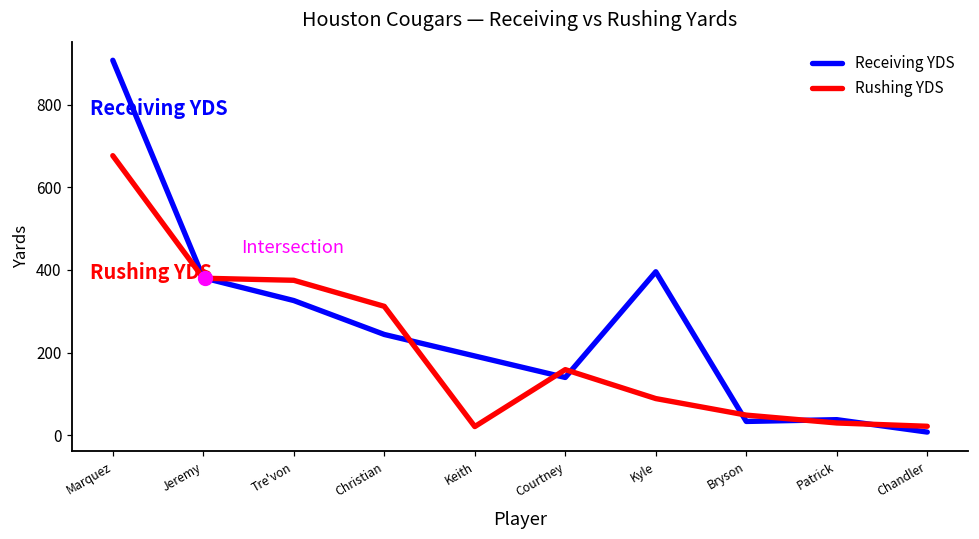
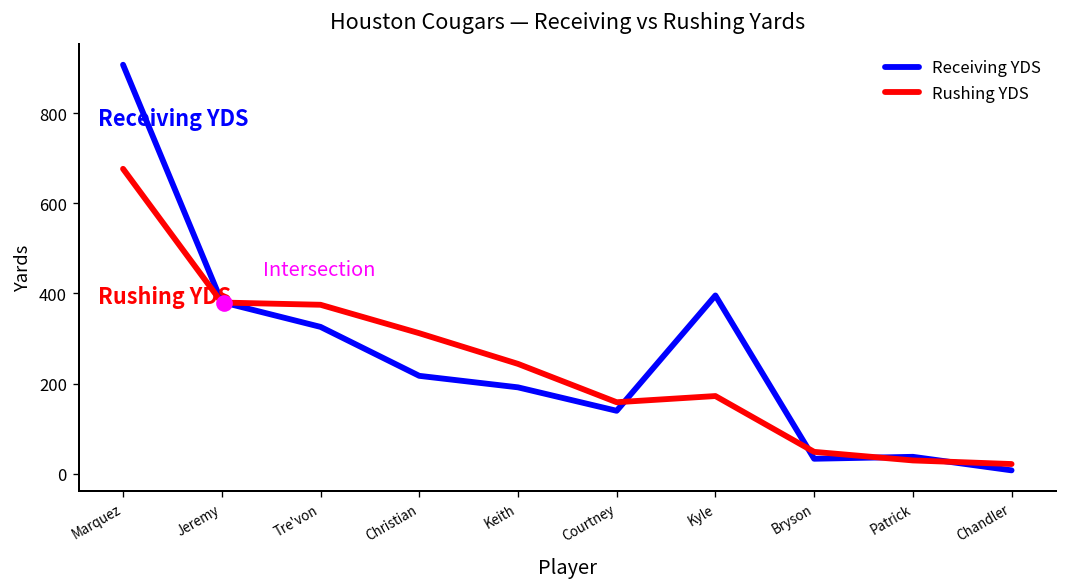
Receiving YDS, Christian: 240 -> 220
Rushing YDS, Keith: 20 -> 240
Rushing YDS, Kyle: 90 -> 170
